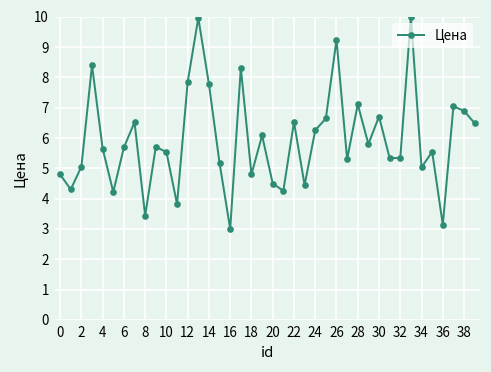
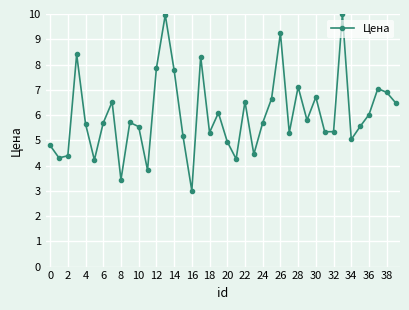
2: 5.1 -> 4.4
18: 4.8 -> 5.3
20: 4.5 -> 4.9
24: 6.3 -> 5.7
36: 3.1 -> 6.0
